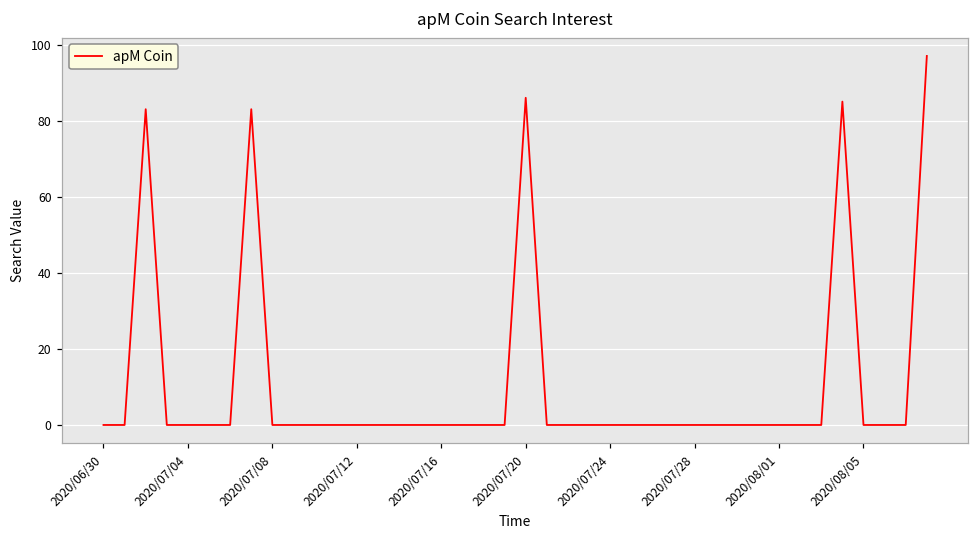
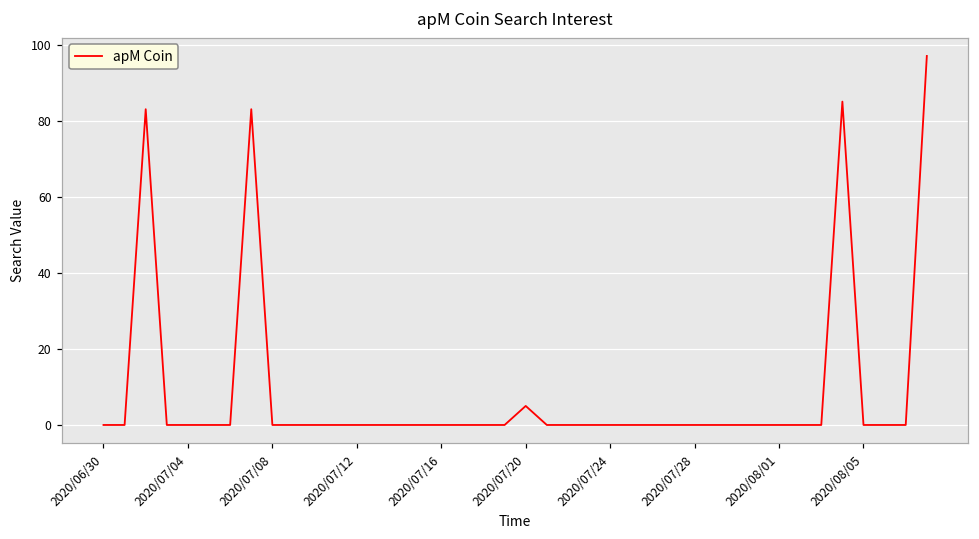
2020/07/20: 86 -> 5
